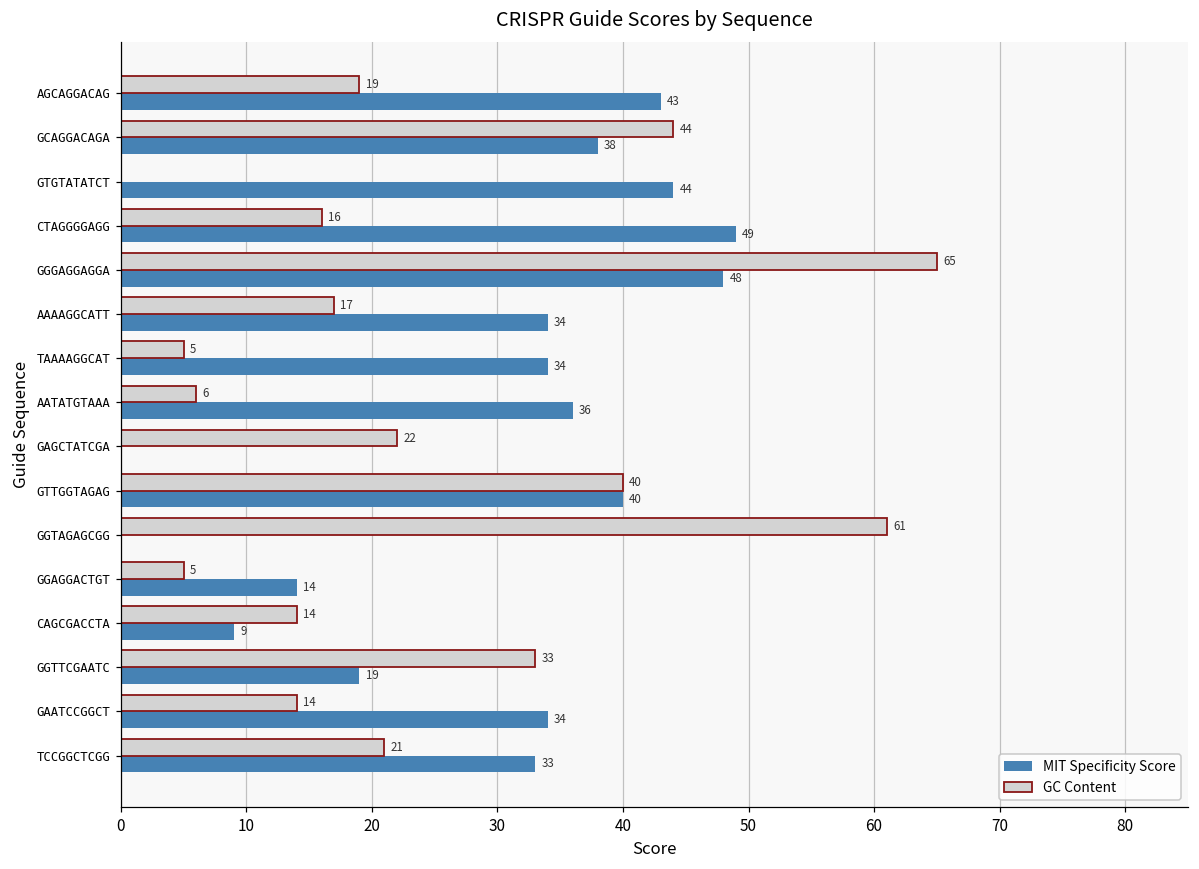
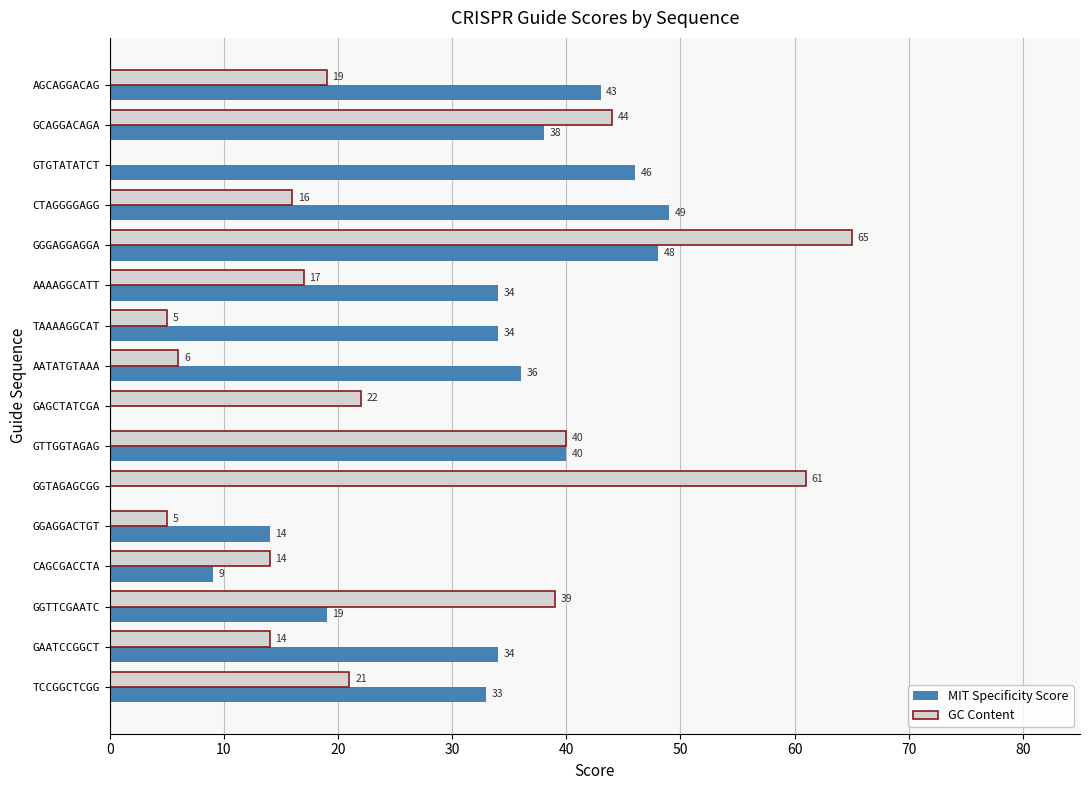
MIT Specificity Score, GTGTATATCT: 44 -> 46
GC Content, GGTTCGAATC: 33 -> 39
